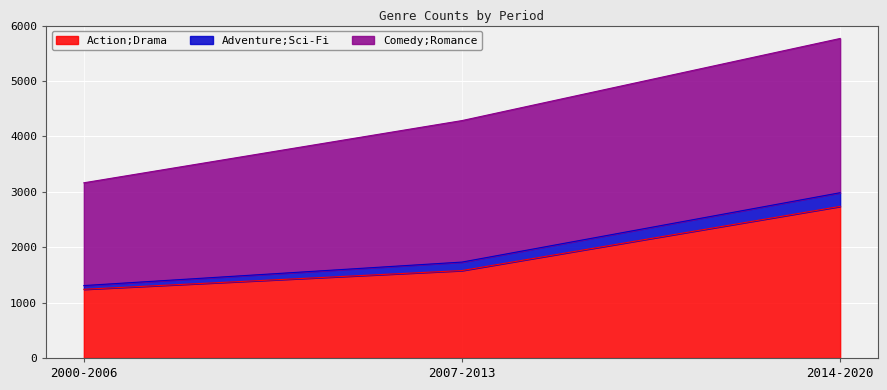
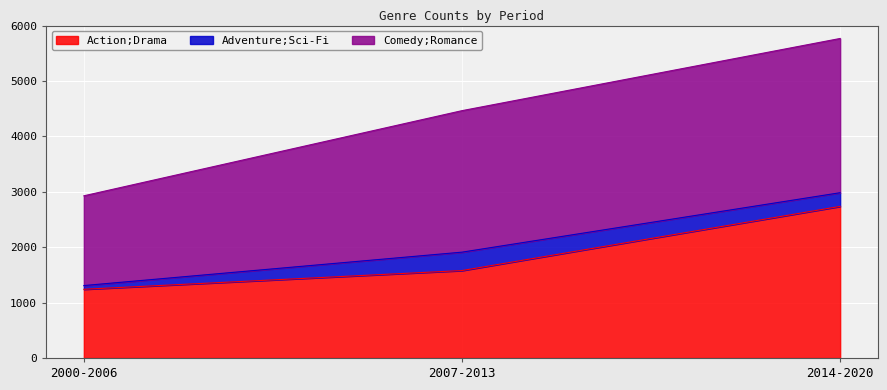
Comedy;Romance, 2000-2006: 1900 -> 1600
Adventure;Sci-Fi, 2007-2013: 200 -> 300
